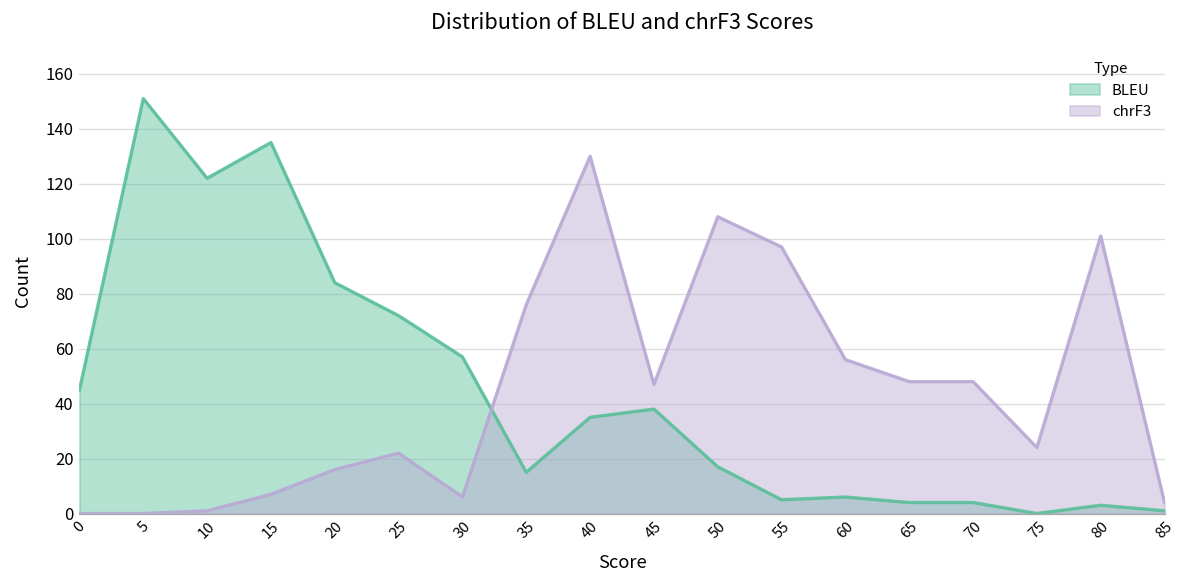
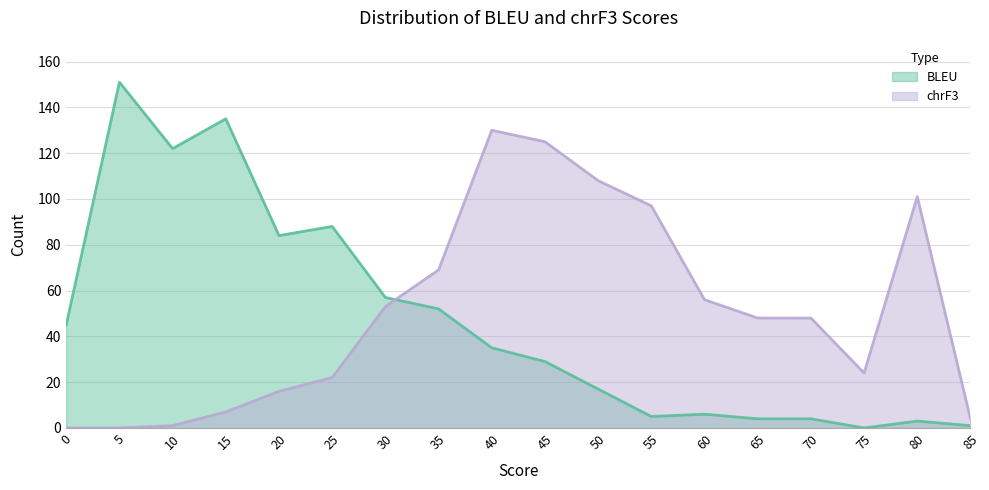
BLEU, 25: 72 -> 88
chrF3, 30: 6 -> 53
BLEU, 35: 15 -> 52
chrF3, 35: 76 -> 69
BLEU, 45: 38 -> 29
chrF3, 45: 47 -> 125
